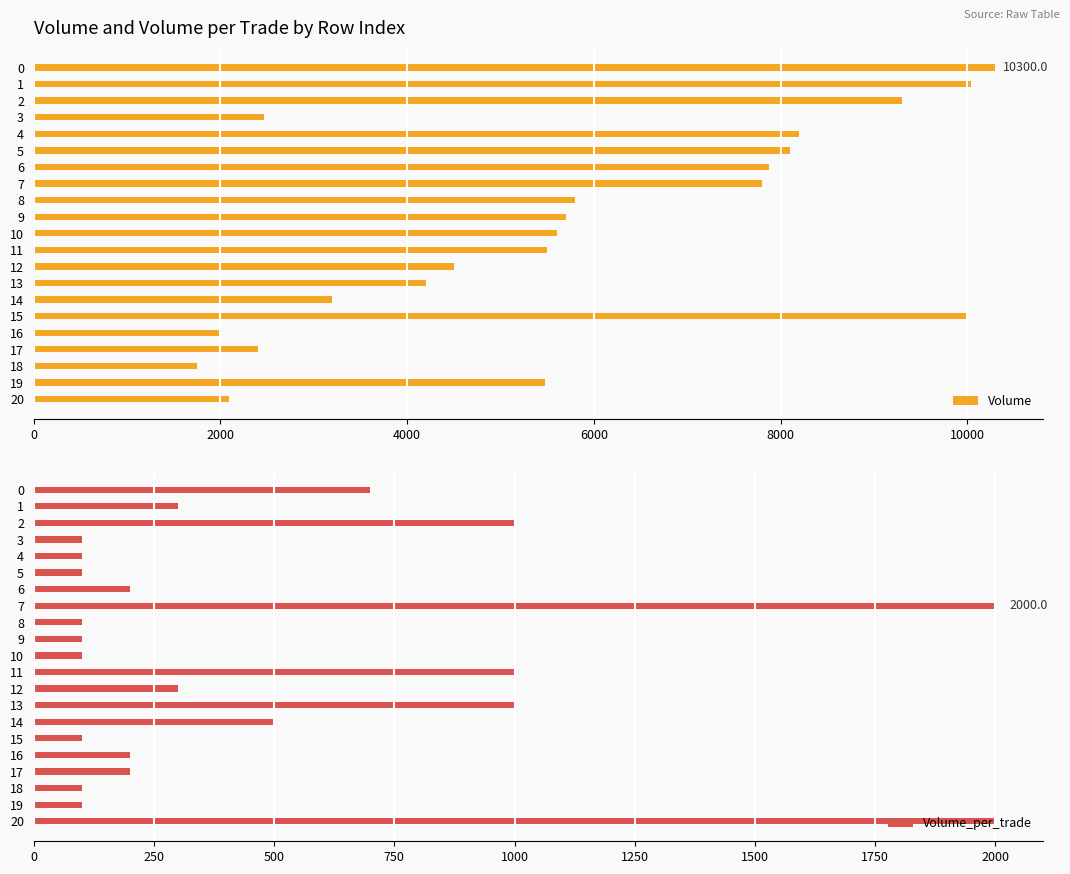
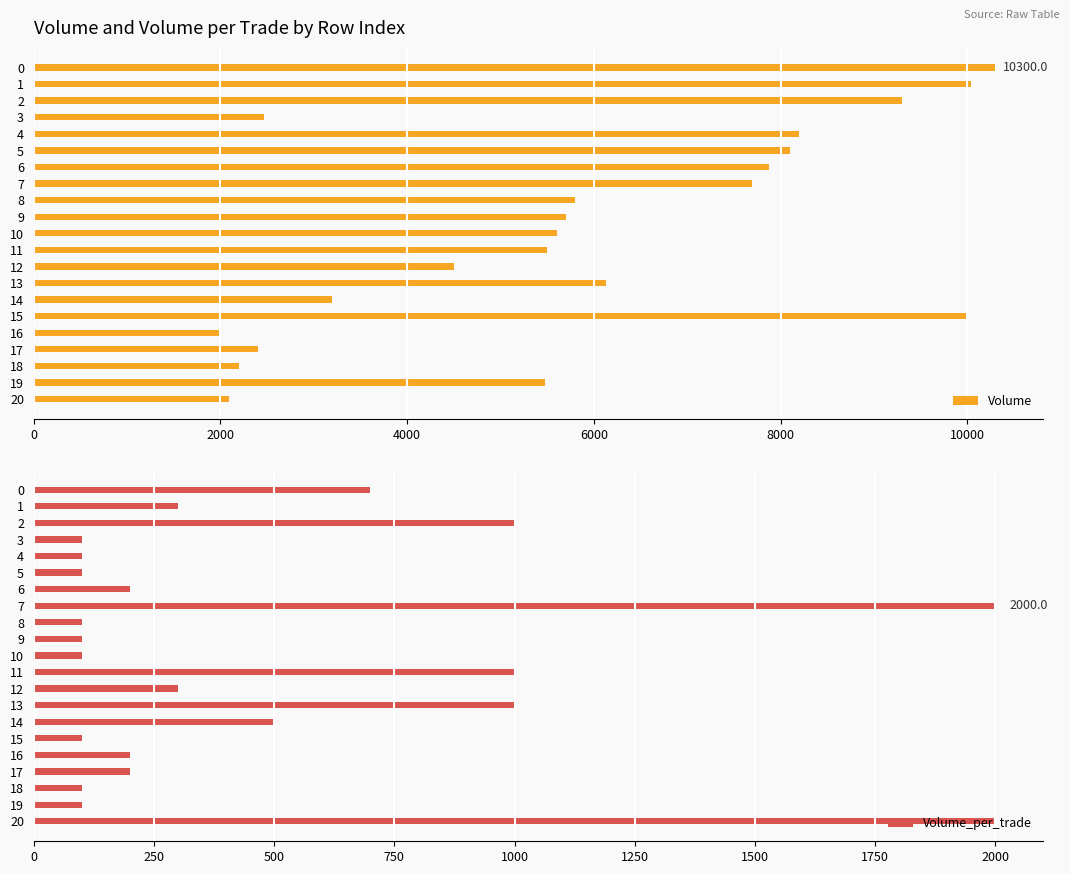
Volume and Volume per Trade by Row Index, 7: 7800 -> 7700
Volume and Volume per Trade by Row Index, 13: 4200 -> 6100
Volume and Volume per Trade by Row Index, 18: 1700 -> 2200
